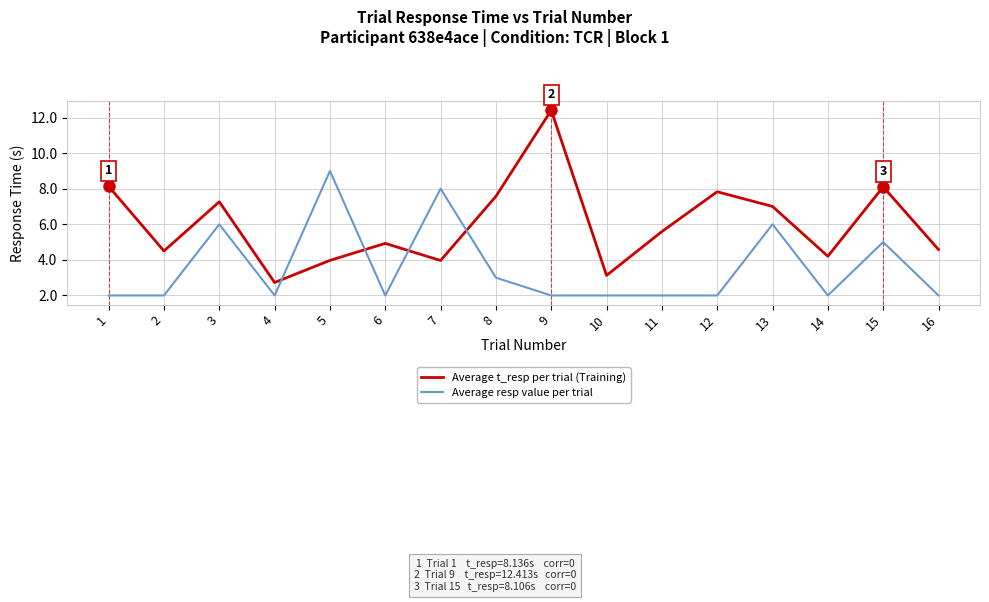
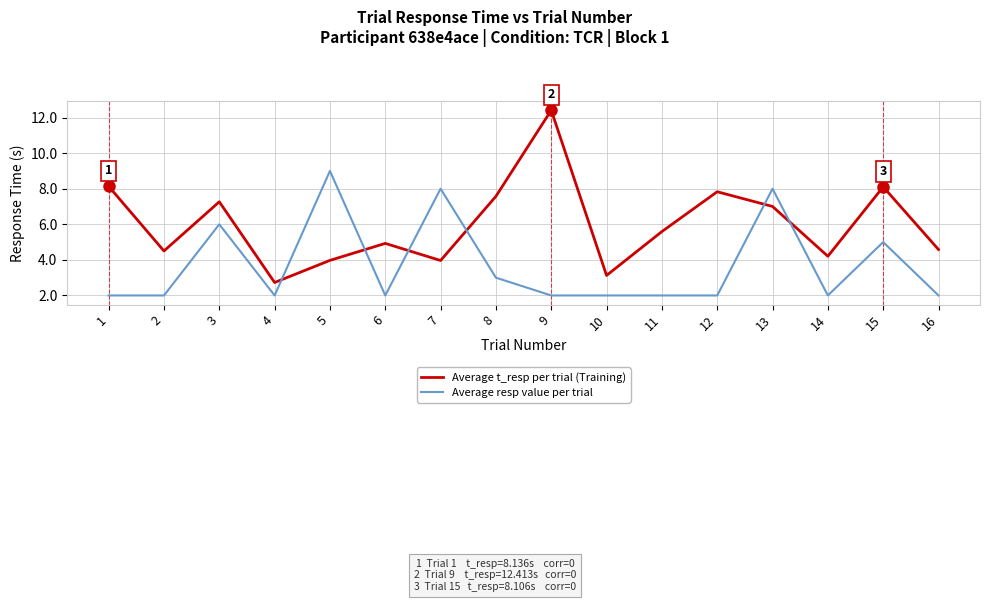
Average resp value per trial, 13: 6 -> 8
